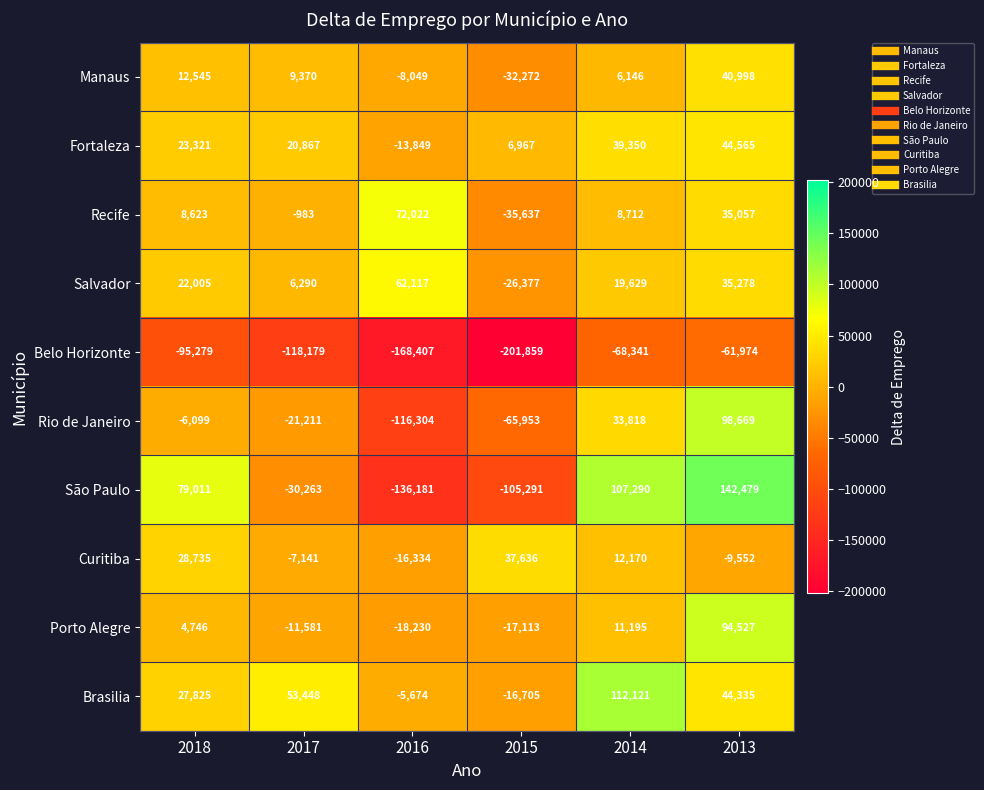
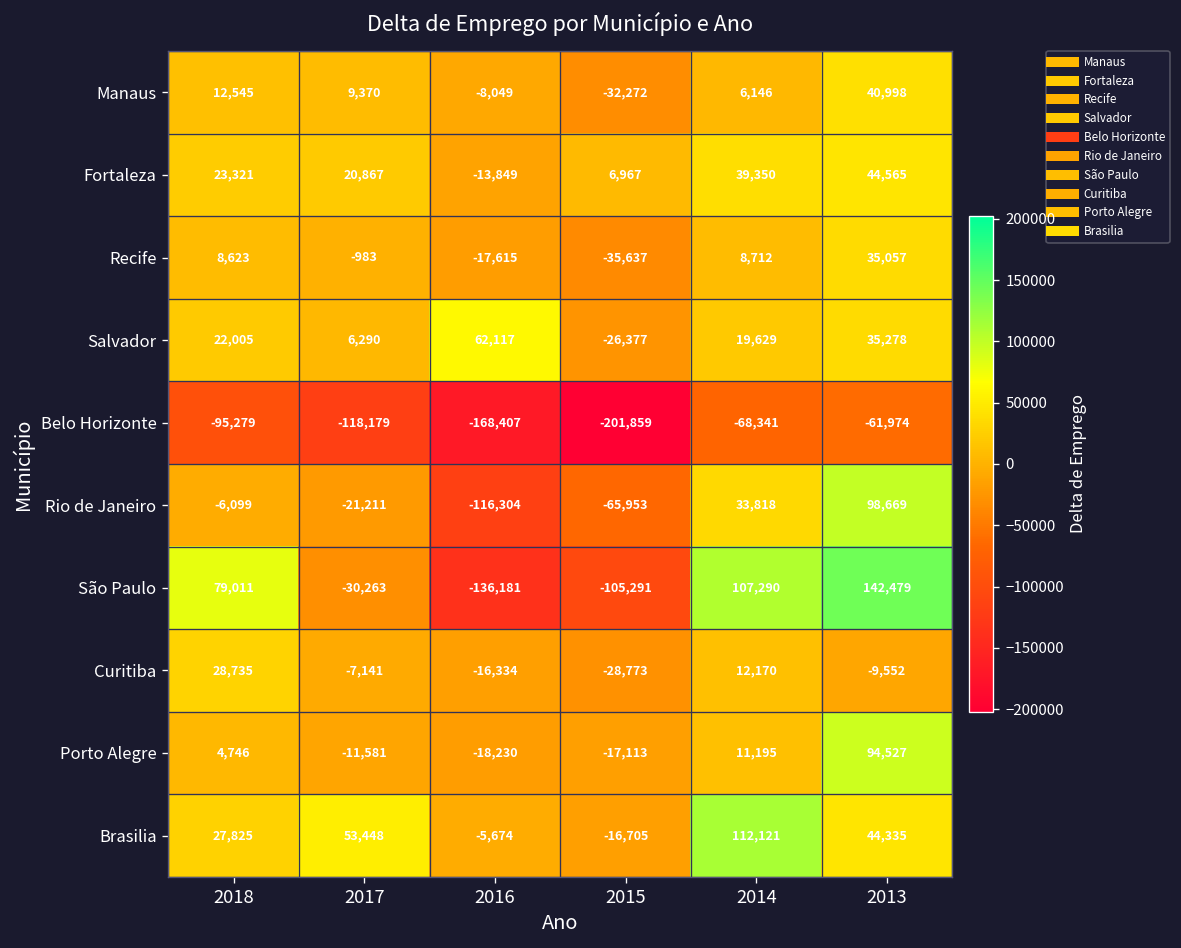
Recife, 2016: 72,022 -> -17,615
Curitiba, 2015: 37,636 -> -28,773
